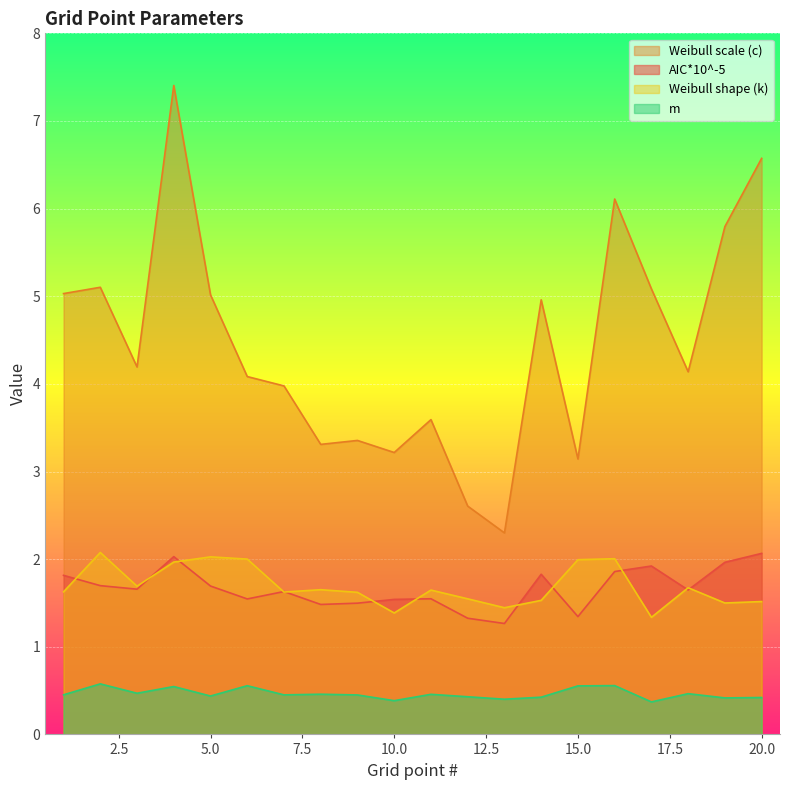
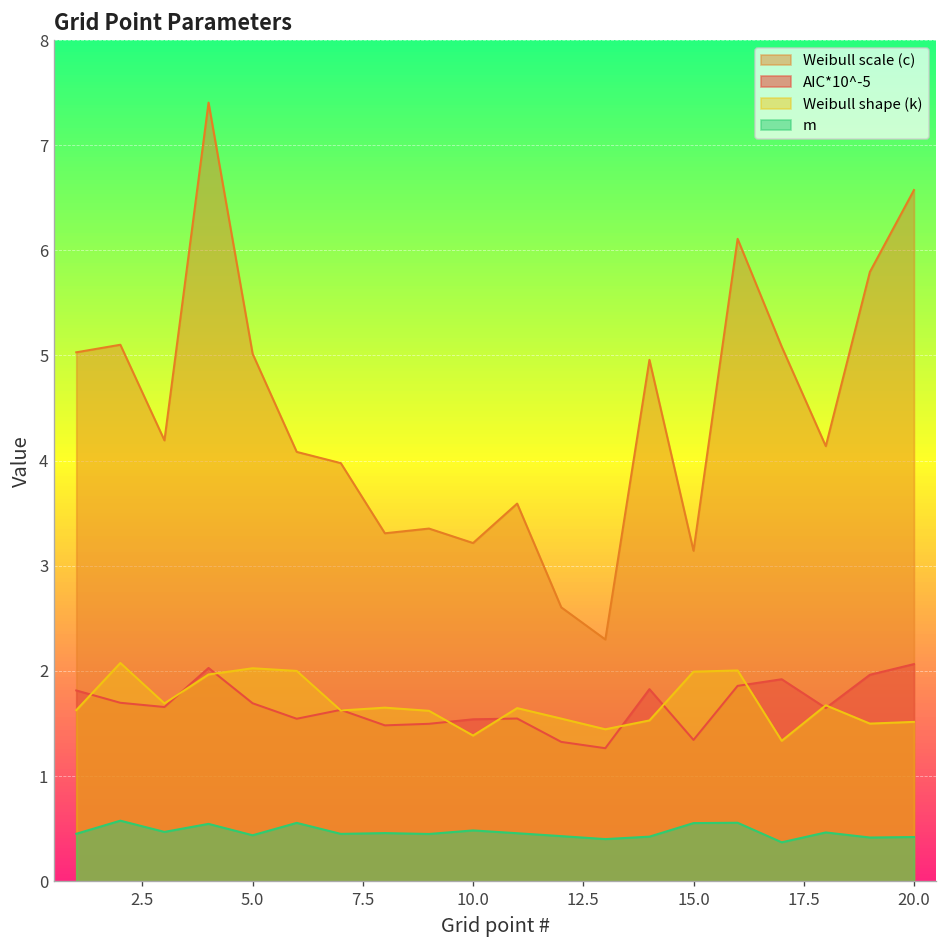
m, 10.0: 0.4 -> 0.5
